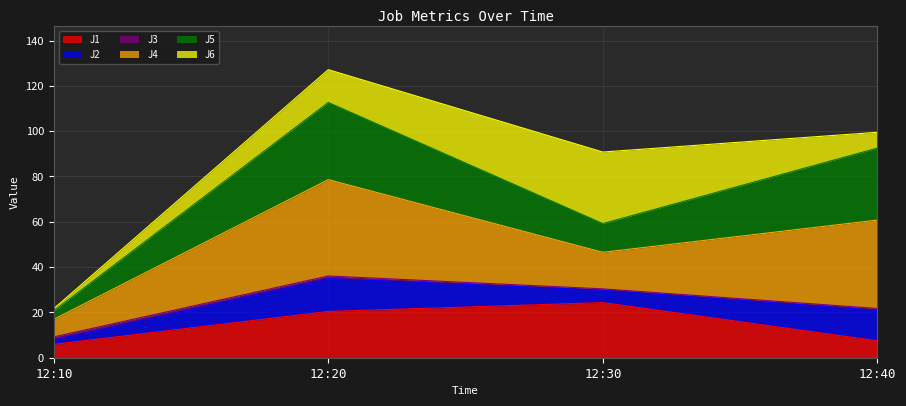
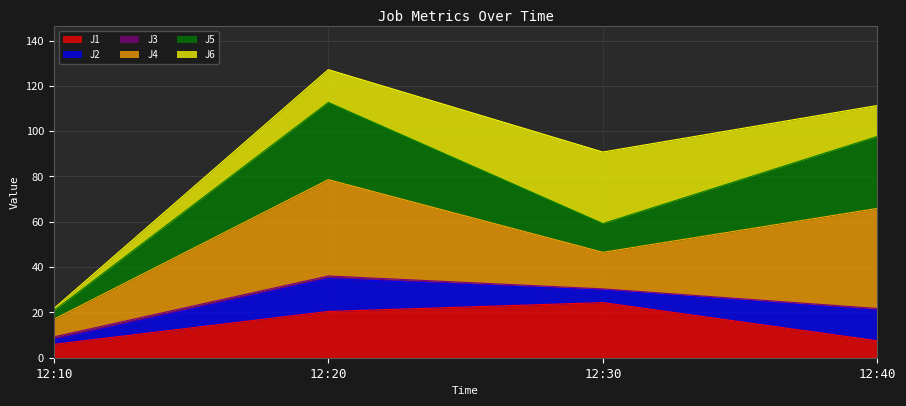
J4, 12:40: 39 -> 44
J6, 12:40: 7 -> 14
